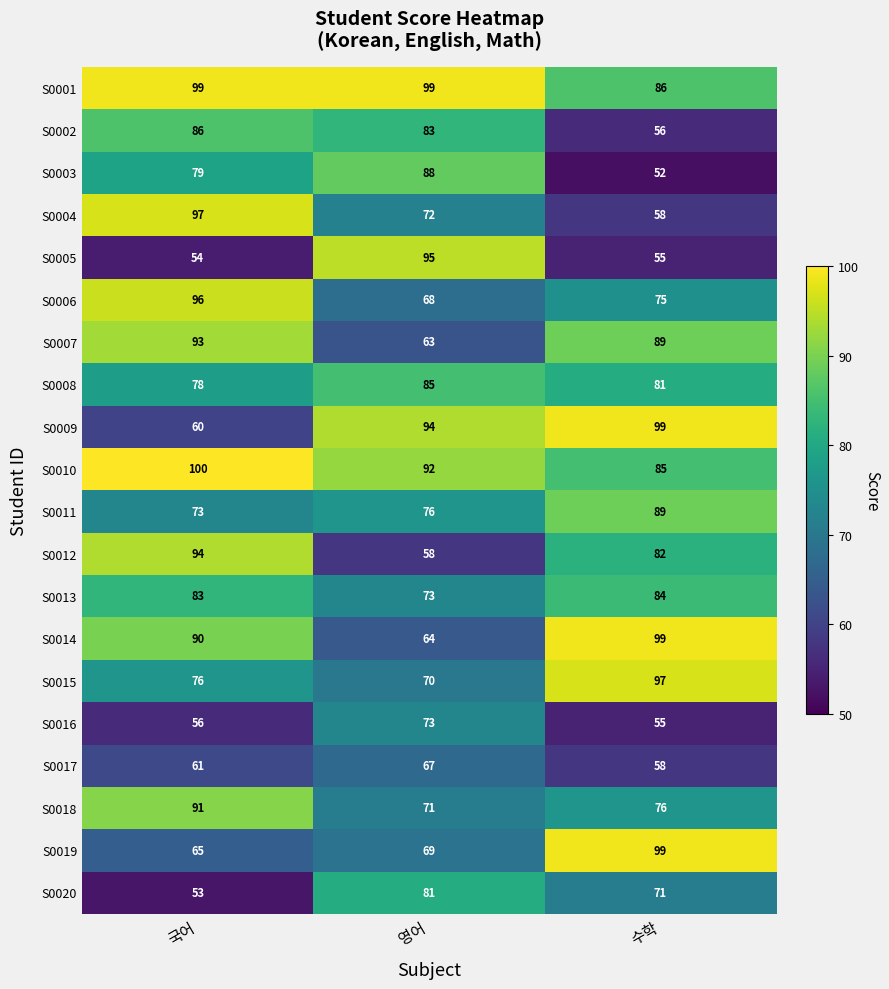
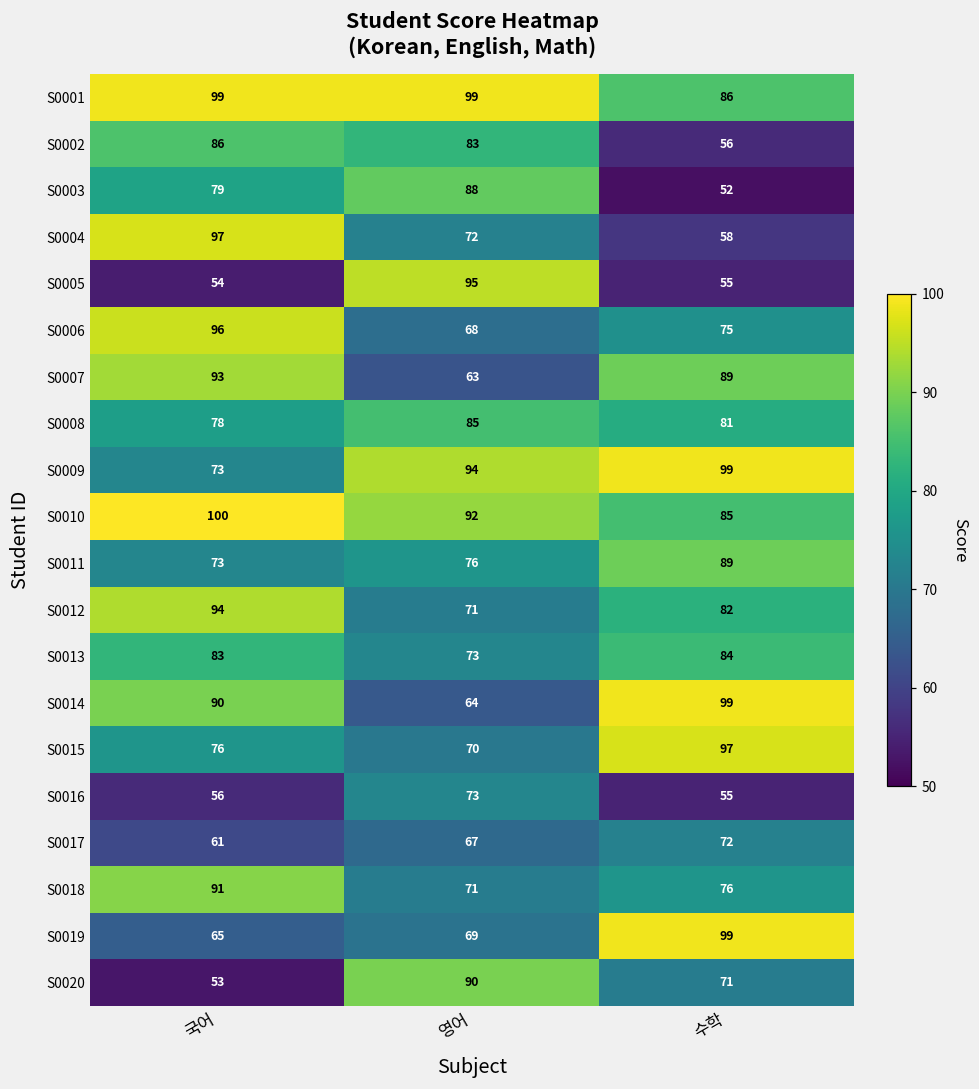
S0009, 국어: 60 -> 73
S0012, 영어: 58 -> 71
S0017, 수학: 58 -> 72
S0020, 영어: 81 -> 90
